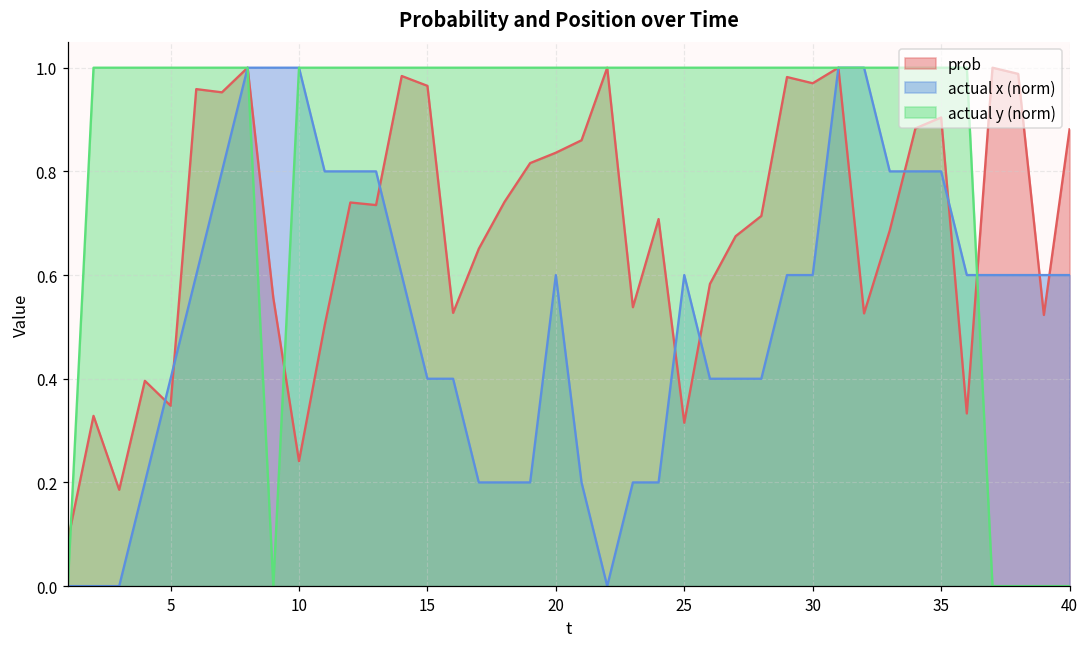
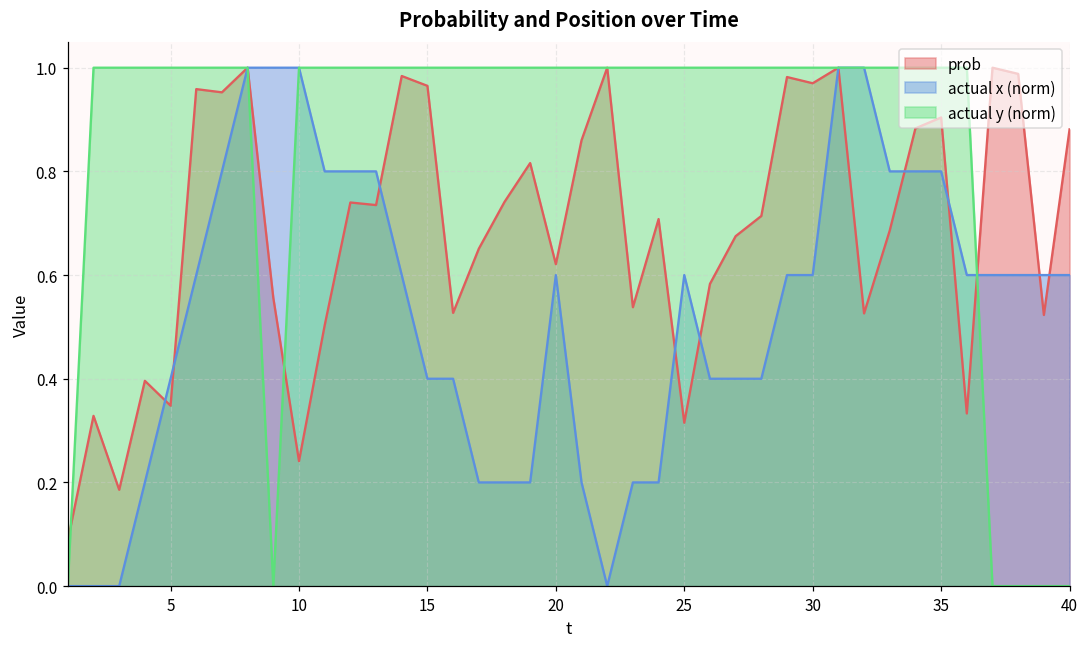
prob, 20: 0.84 -> 0.62
